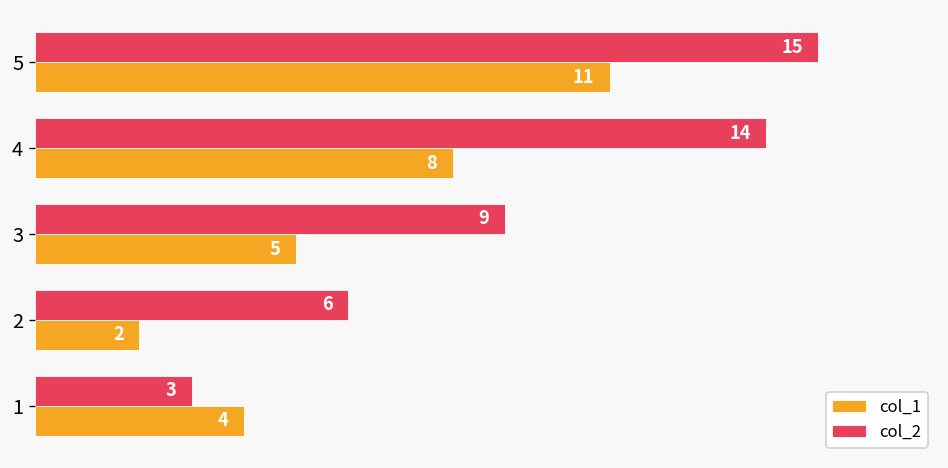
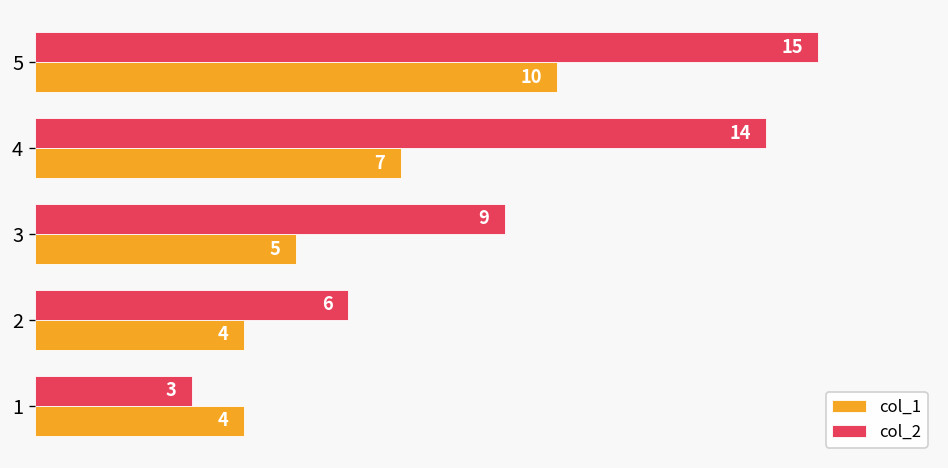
col_1, 5: 11 -> 10
col_1, 4: 8 -> 7
col_1, 2: 2 -> 4
